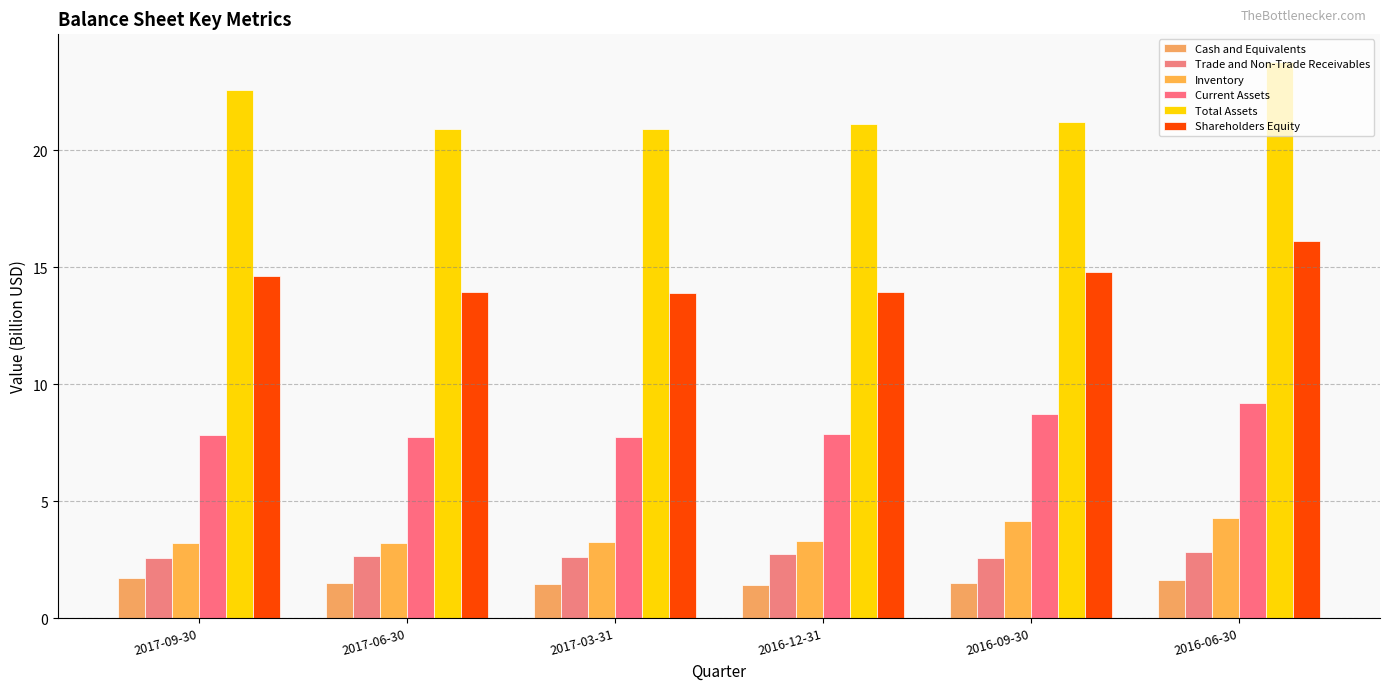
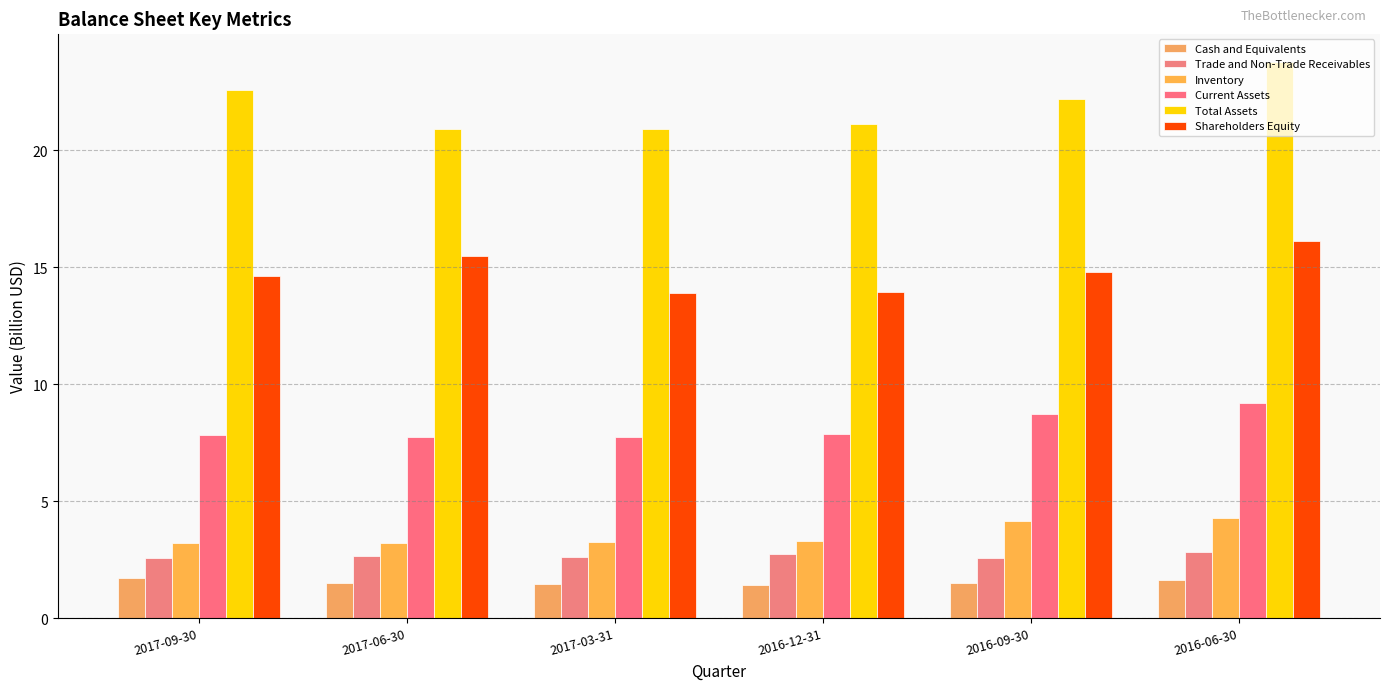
Shareholders Equity, 2017-06-30: 14.0 -> 15.5
Total Assets, 2016-09-30: 21.2 -> 22.2
